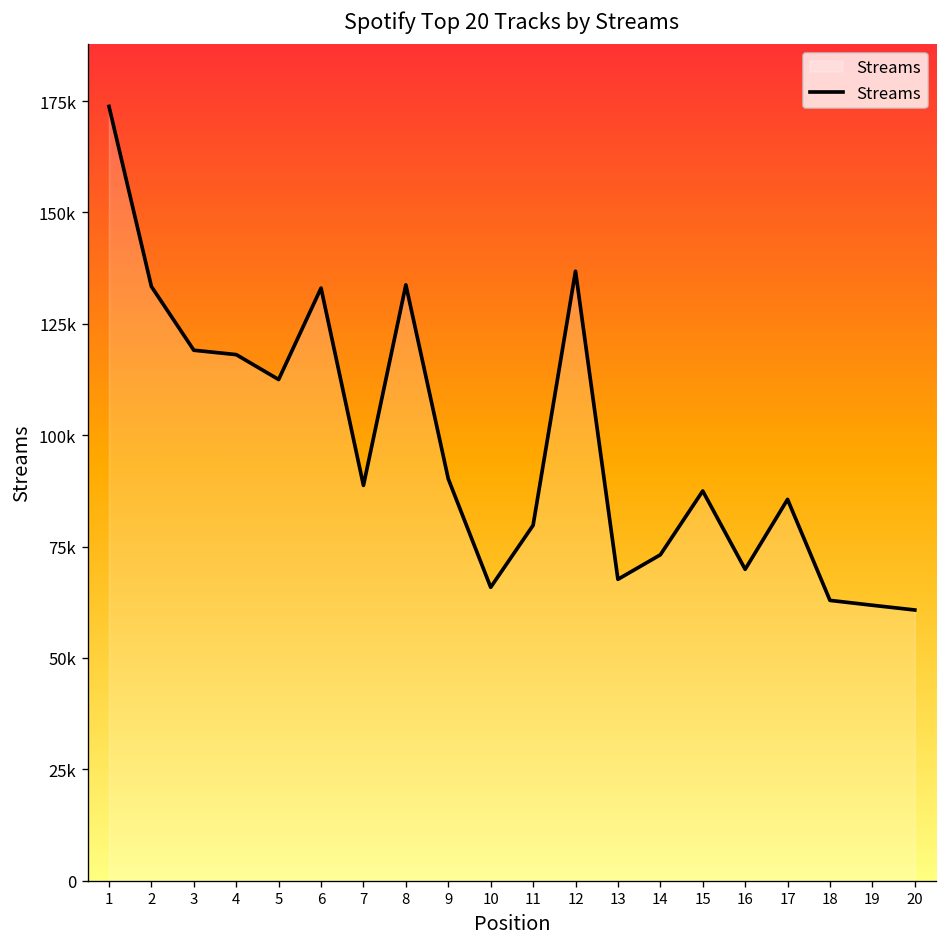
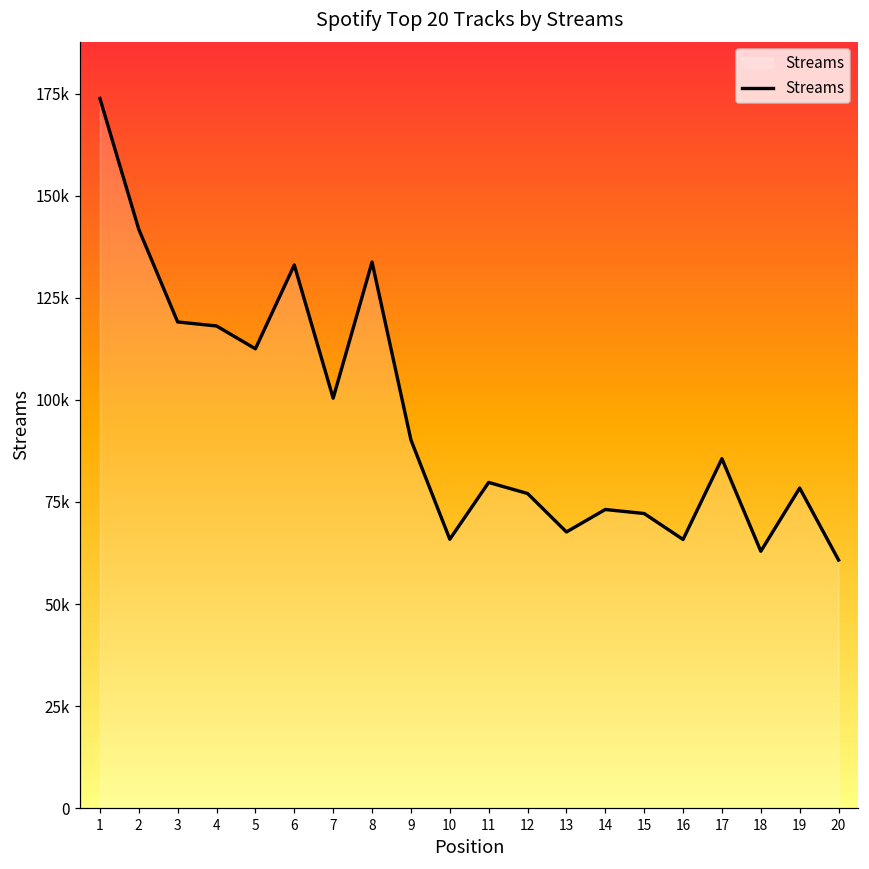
2: 133000 -> 142000
7: 89000 -> 100000
12: 137000 -> 77000
15: 87000 -> 72000
16: 70000 -> 66000
19: 62000 -> 78000
